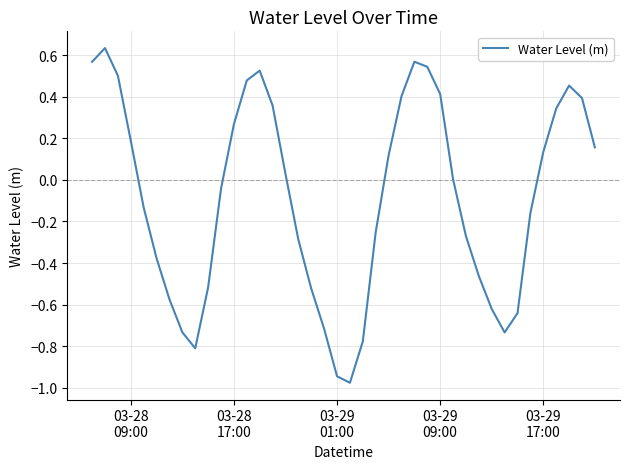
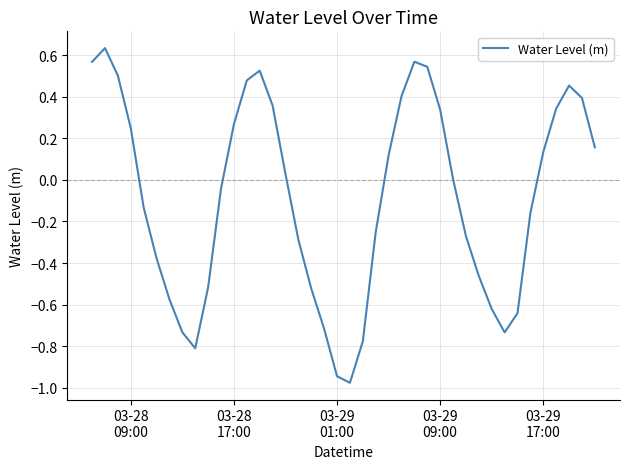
03-28 09:00: 0.19 -> 0.25
03-29 09:00: 0.41 -> 0.34
